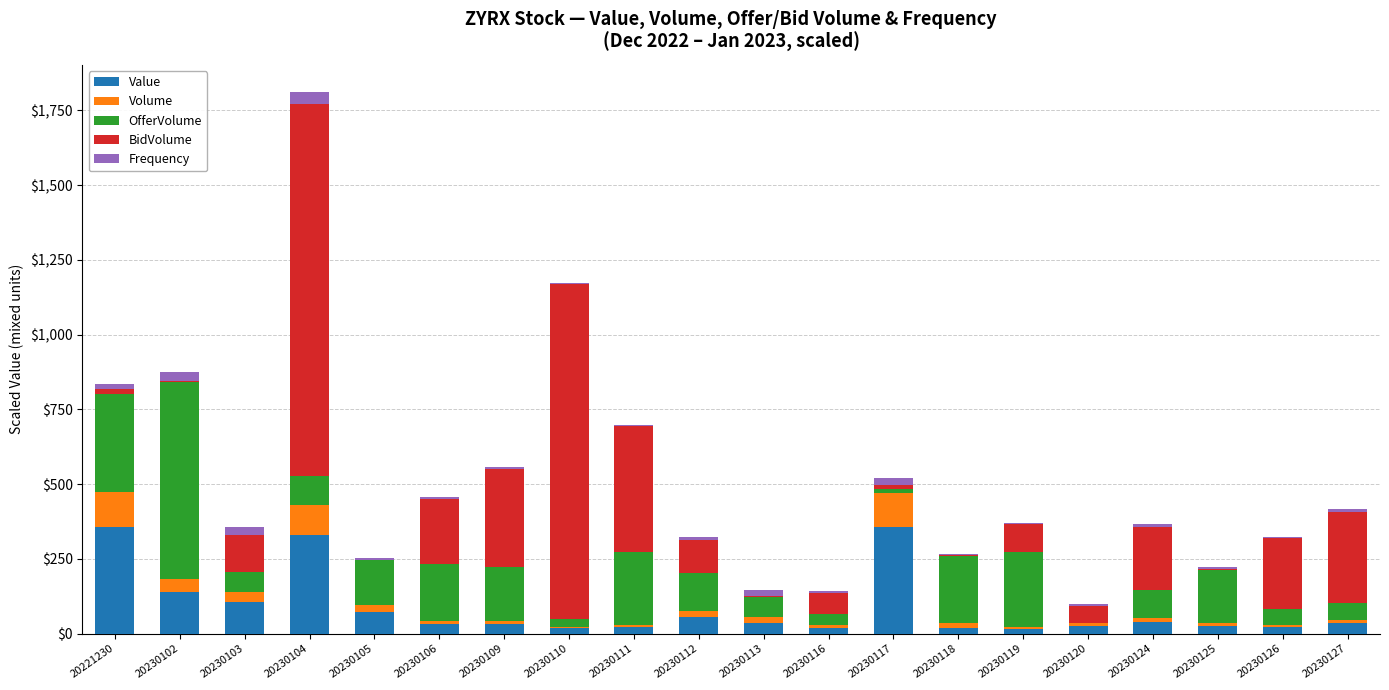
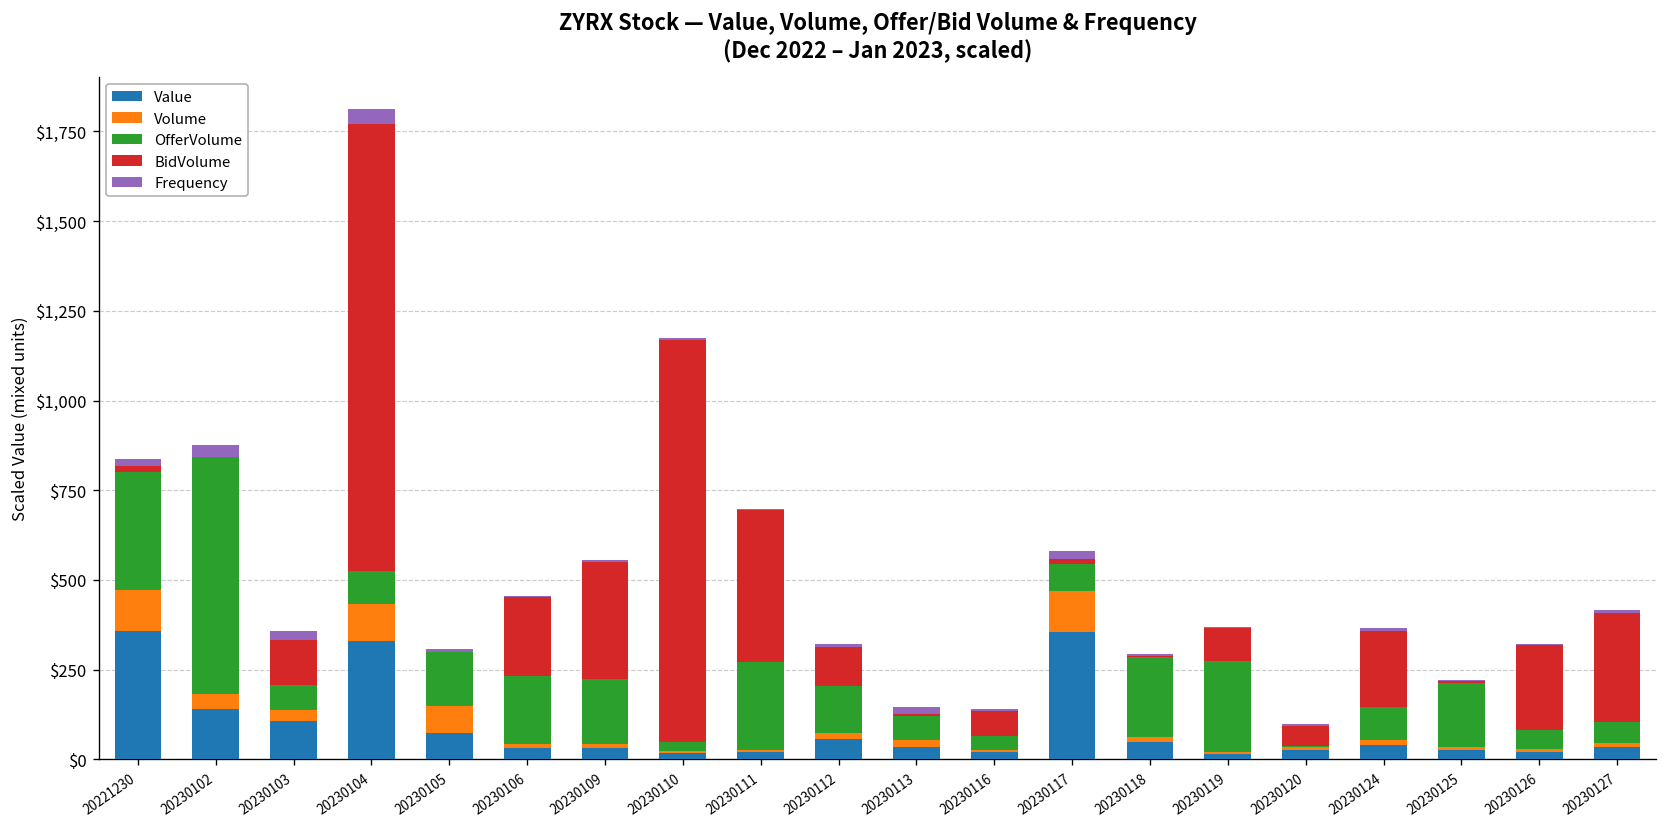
Volume, 20230105: $20 -> $80
OfferVolume, 20230117: $10 -> $70
Value, 20230118: $20 -> $50
